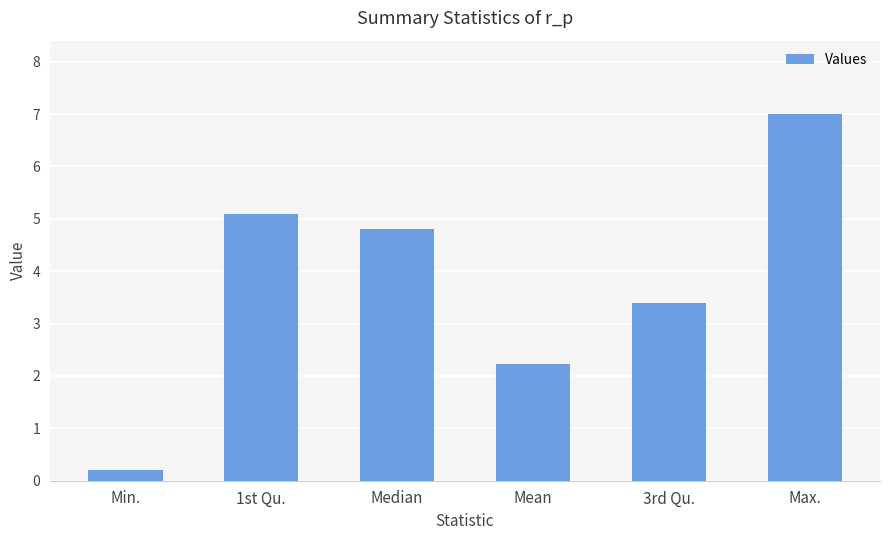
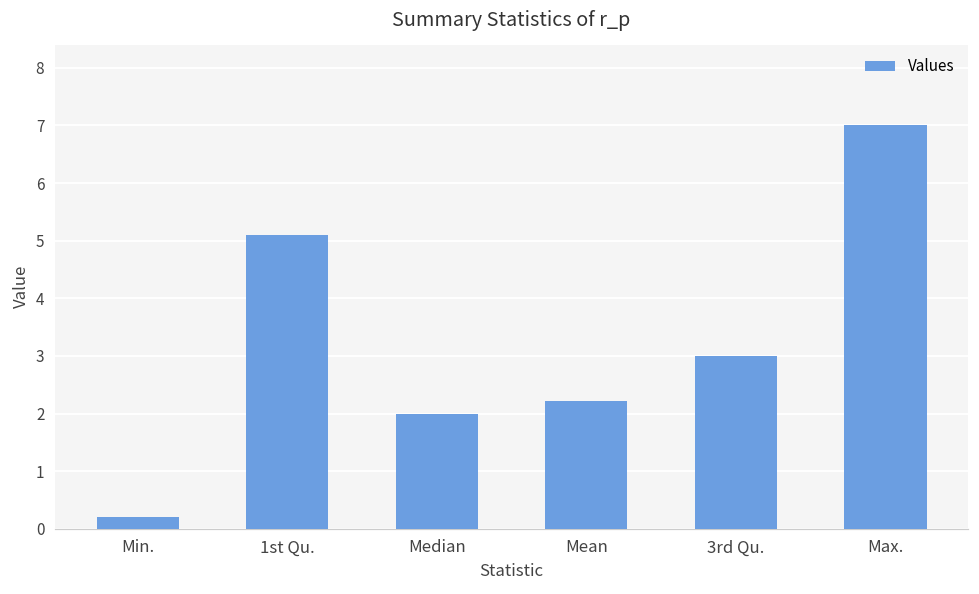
Median: 4.8 -> 2.0
3rd Qu.: 3.4 -> 3.0
